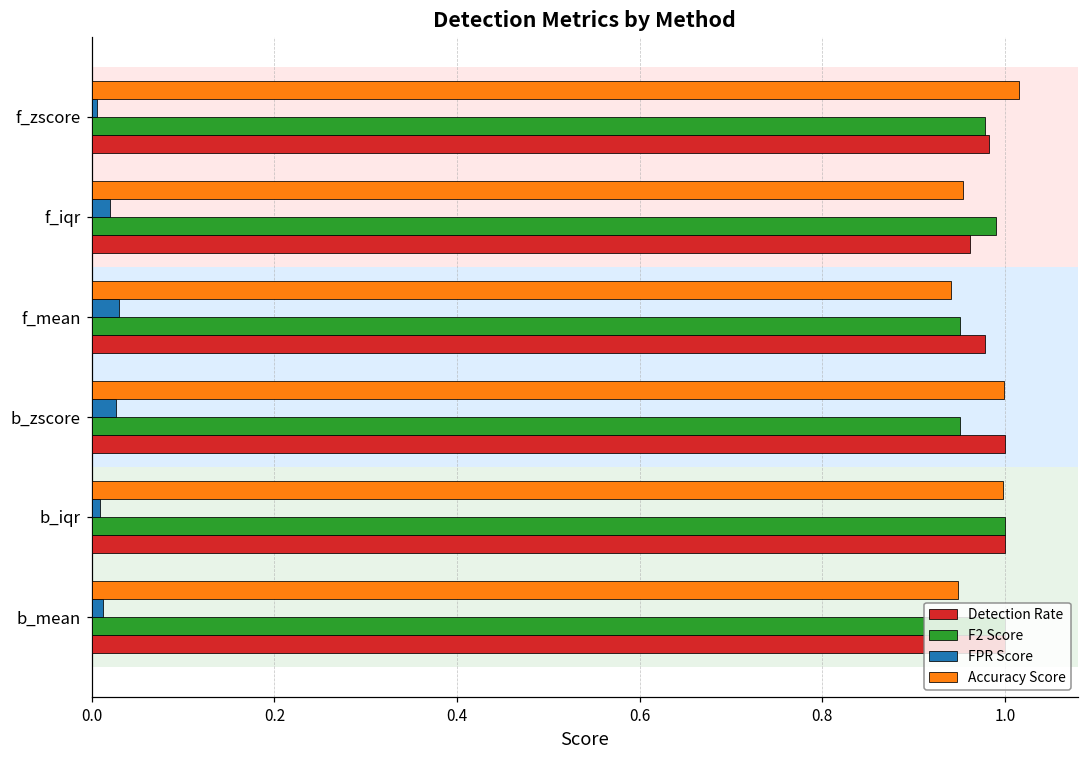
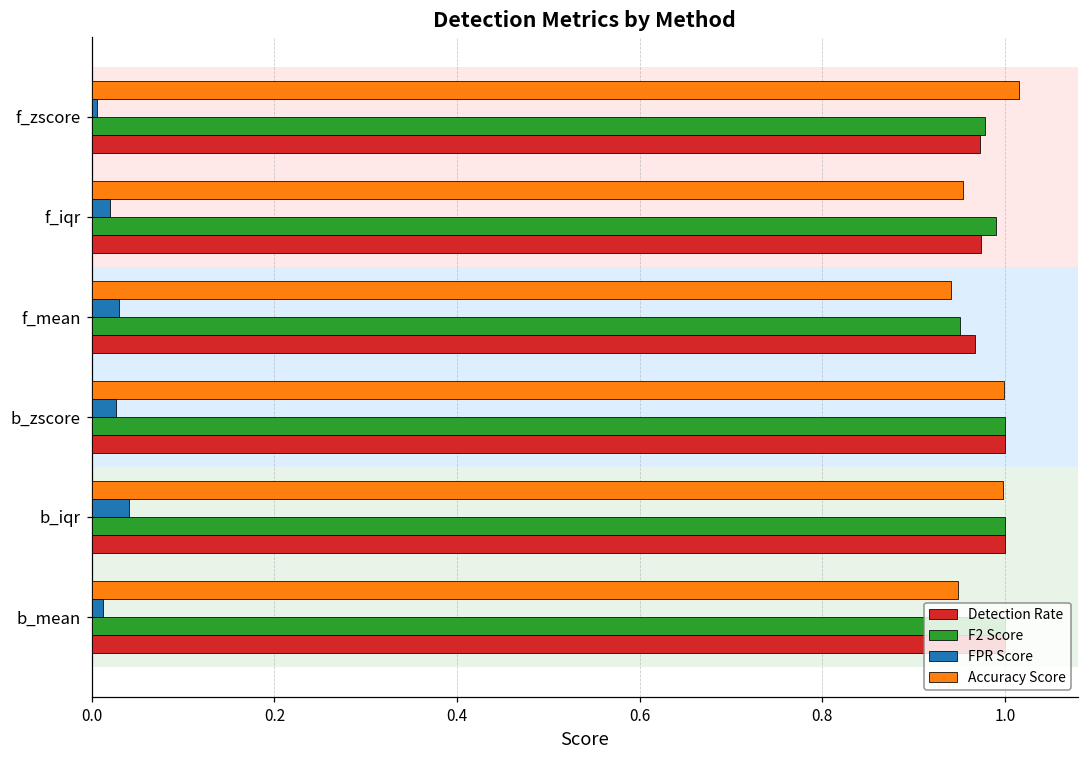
Detection Rate, f_zscore: 0.98 -> 0.97
Detection Rate, f_iqr: 0.96 -> 0.97
Detection Rate, f_mean: 0.98 -> 0.97
F2 Score, b_zscore: 0.95 -> 1.00
FPR Score, b_iqr: 0.01 -> 0.04
